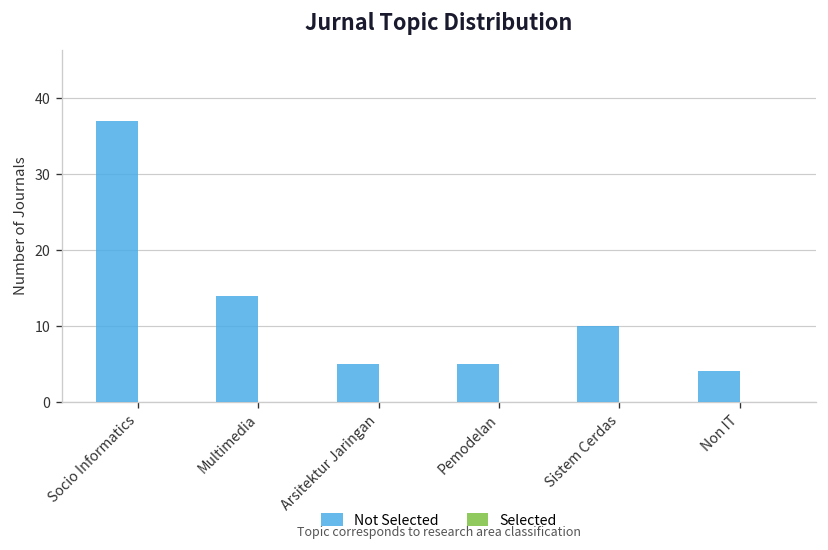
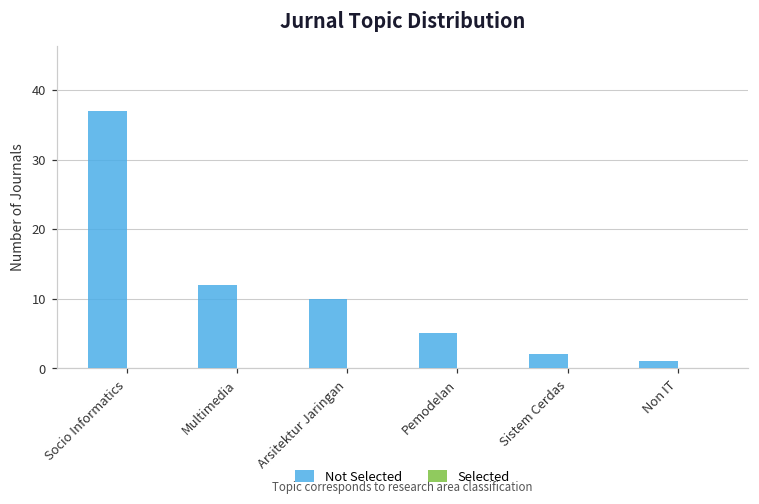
Not Selected, Multimedia: 14 -> 12
Not Selected, Arsitektur Jaringan: 5 -> 10
Not Selected, Sistem Cerdas: 10 -> 2
Not Selected, Non IT: 4 -> 1
